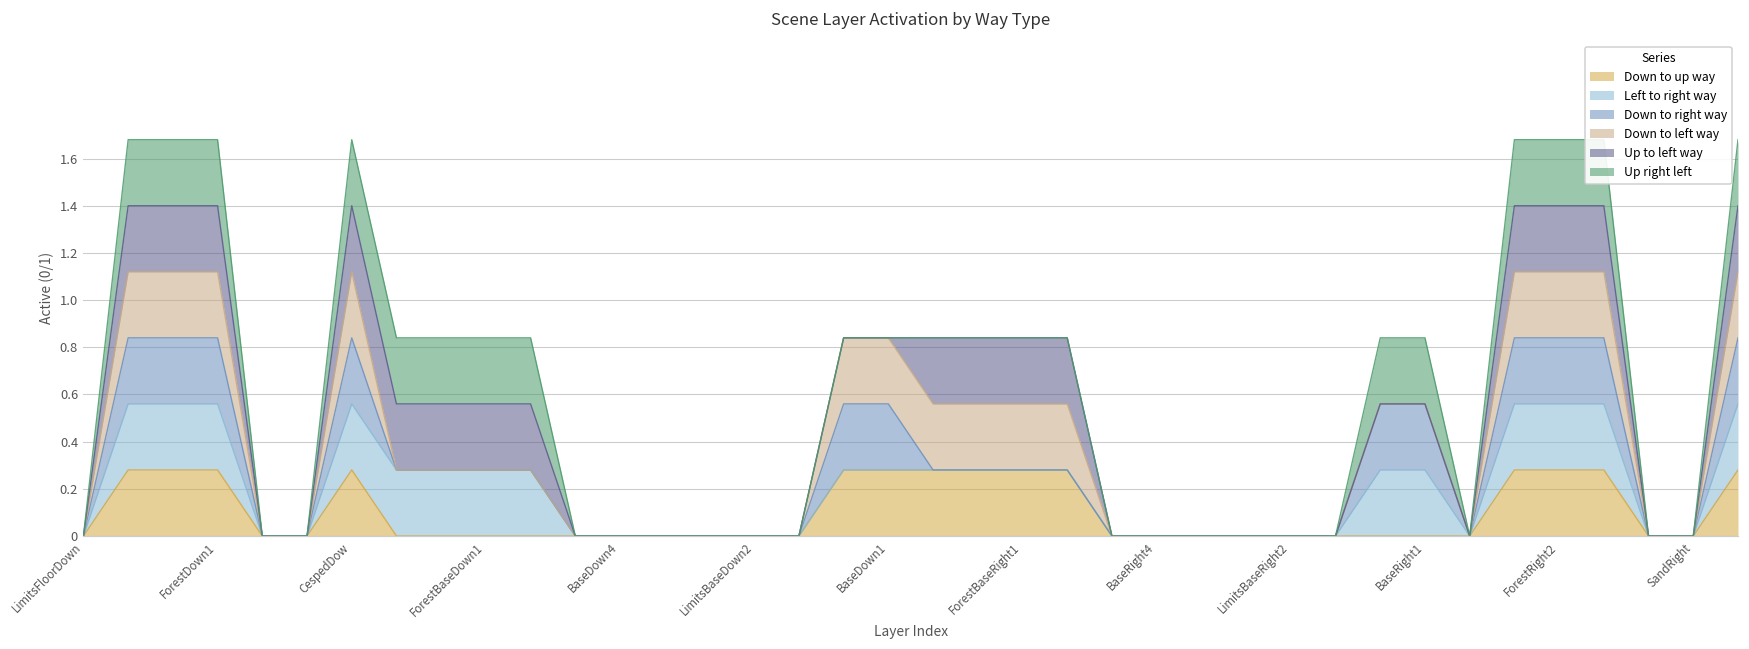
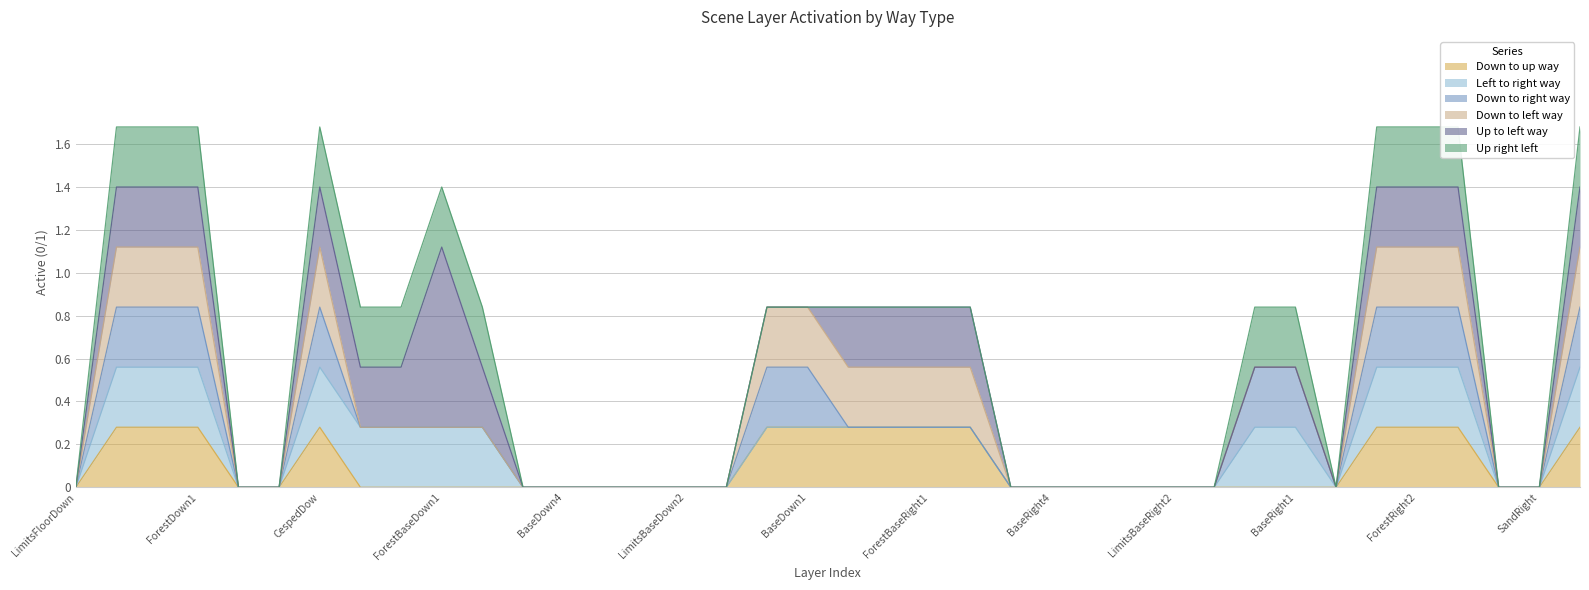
Up to left way, ForestBaseDown1: 0.28 -> 0.84
